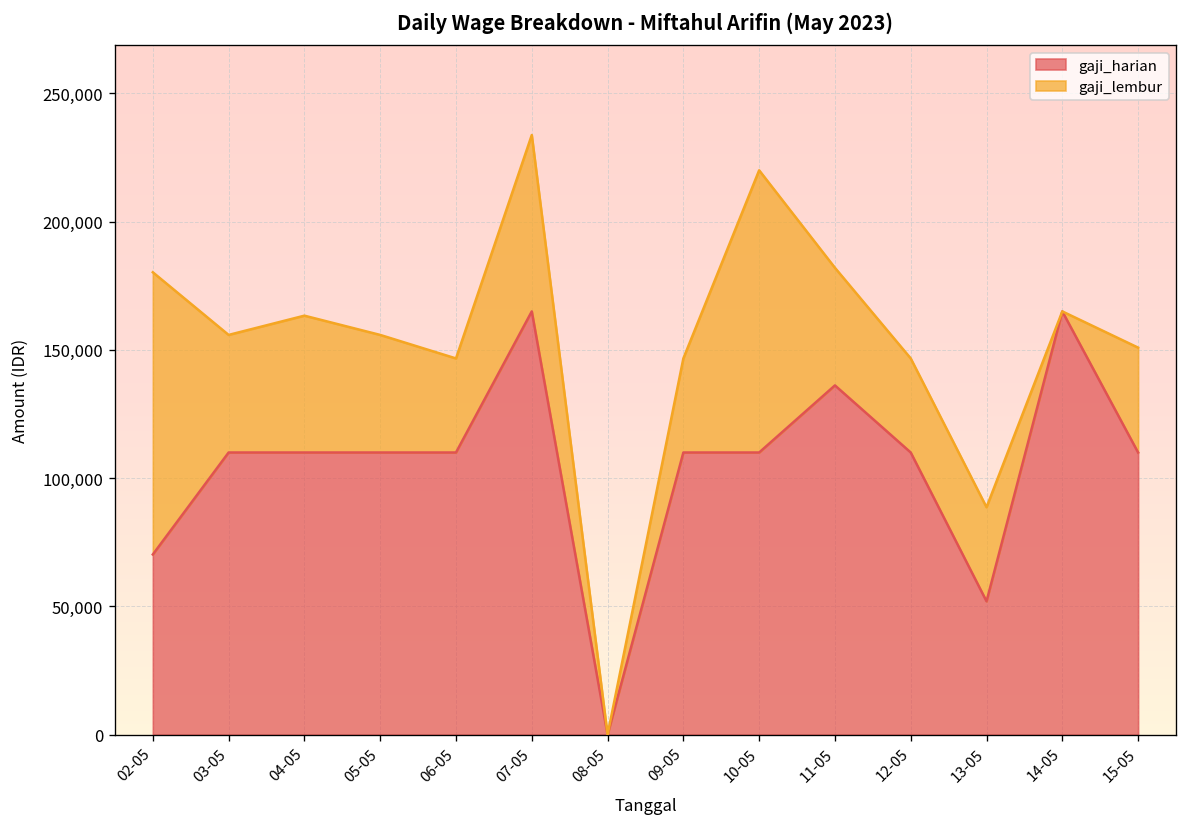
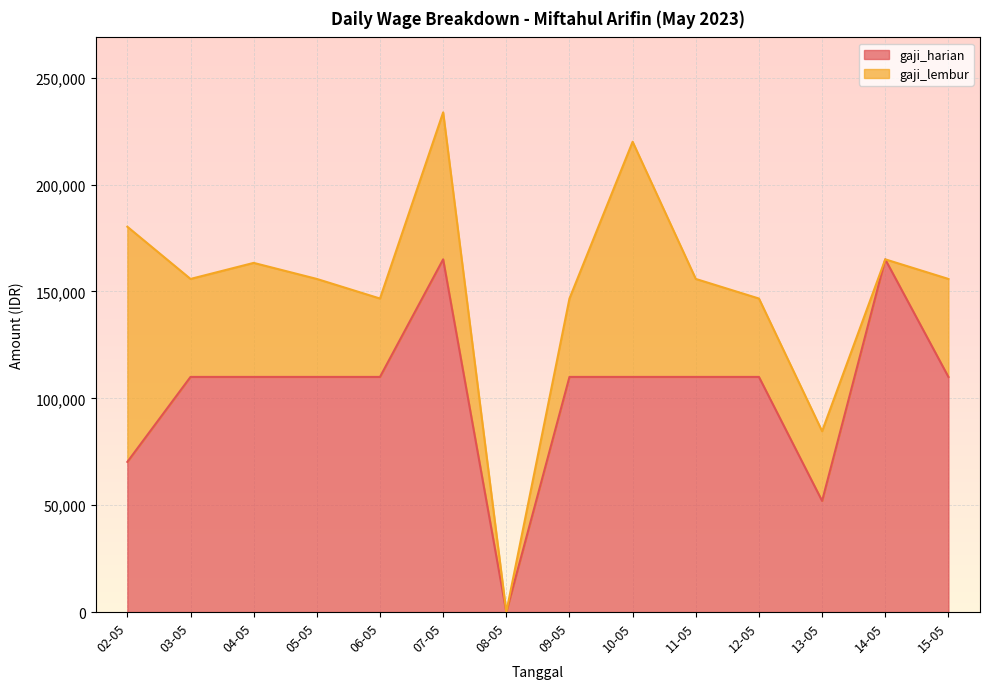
gaji_harian, 11-05: 136,000 -> 110,000
gaji_lembur, 13-05: 37,000 -> 33,000
gaji_lembur, 15-05: 41,000 -> 46,000
